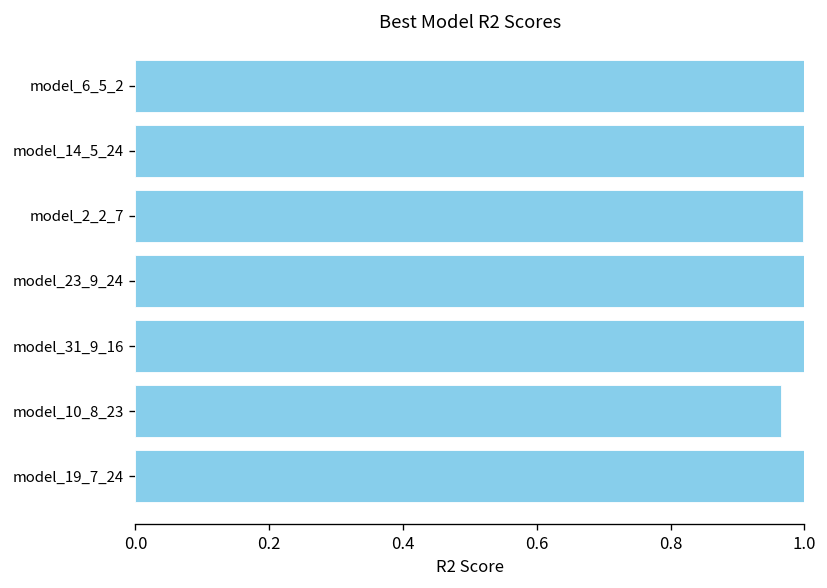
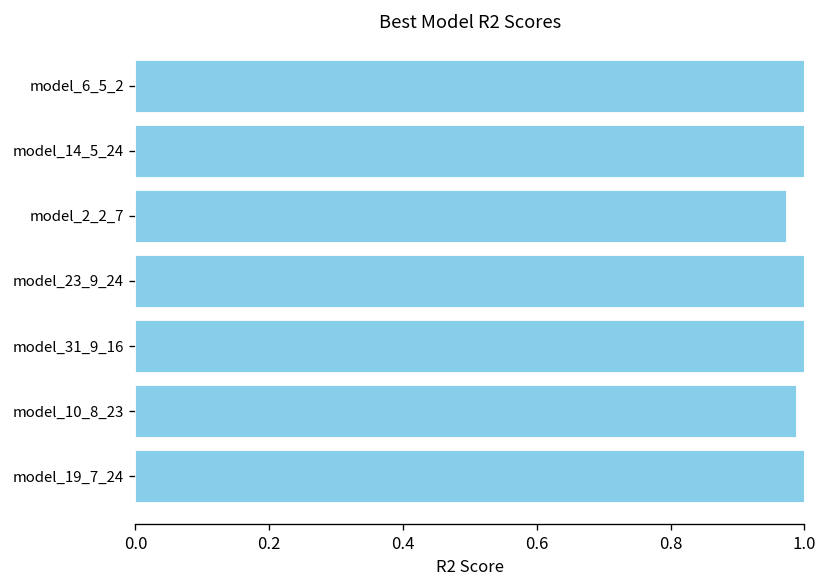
model_2_2_7: 1.00 -> 0.97
model_10_8_23: 0.97 -> 0.99
